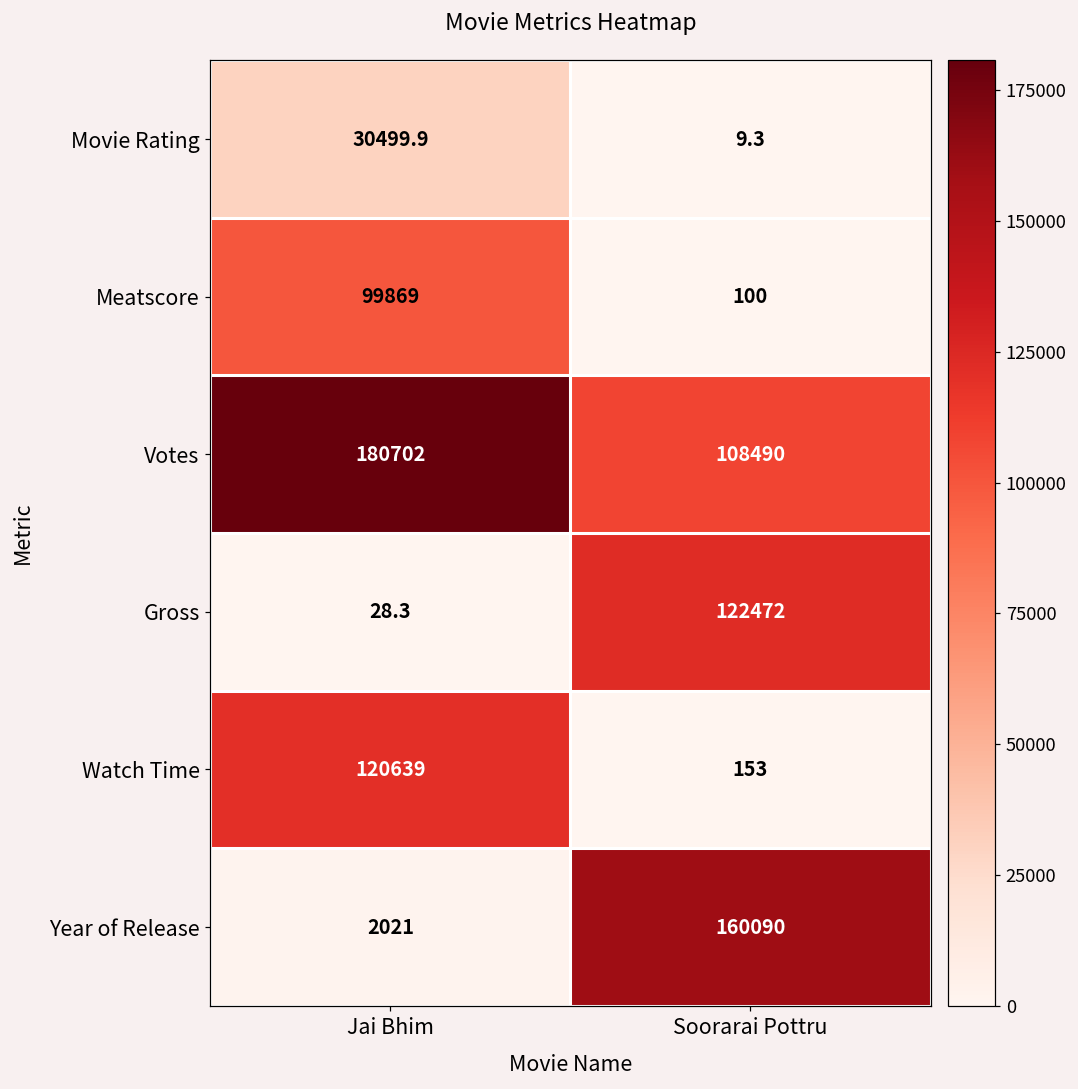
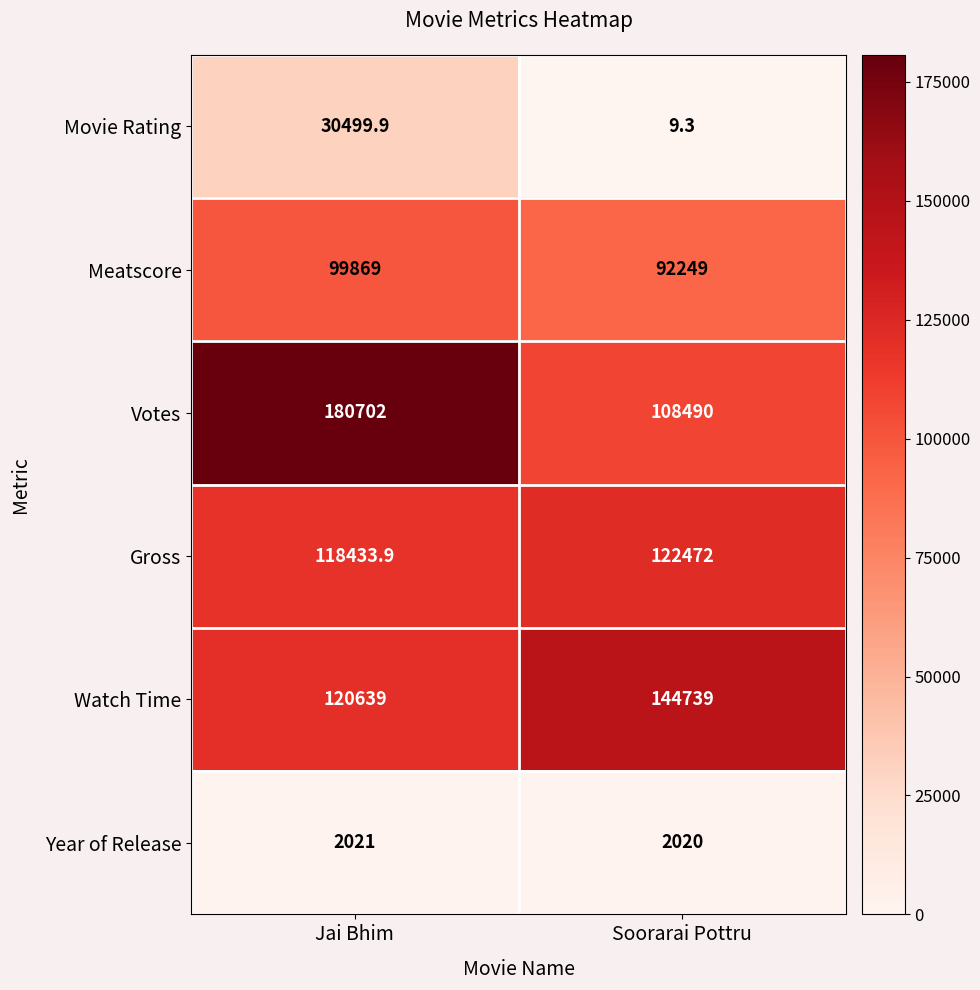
Meatscore, Soorarai Pottru: 100 -> 92249
Gross, Jai Bhim: 28.3 -> 118433.9
Watch Time, Soorarai Pottru: 153 -> 144739
Year of Release, Soorarai Pottru: 160090 -> 2020
